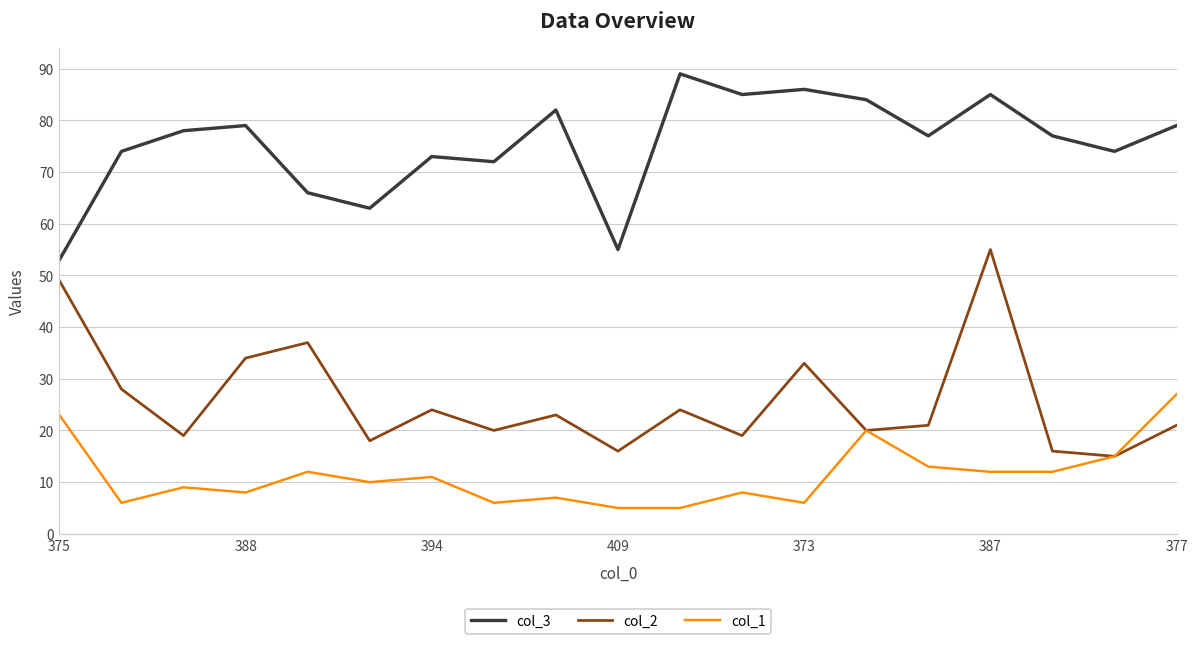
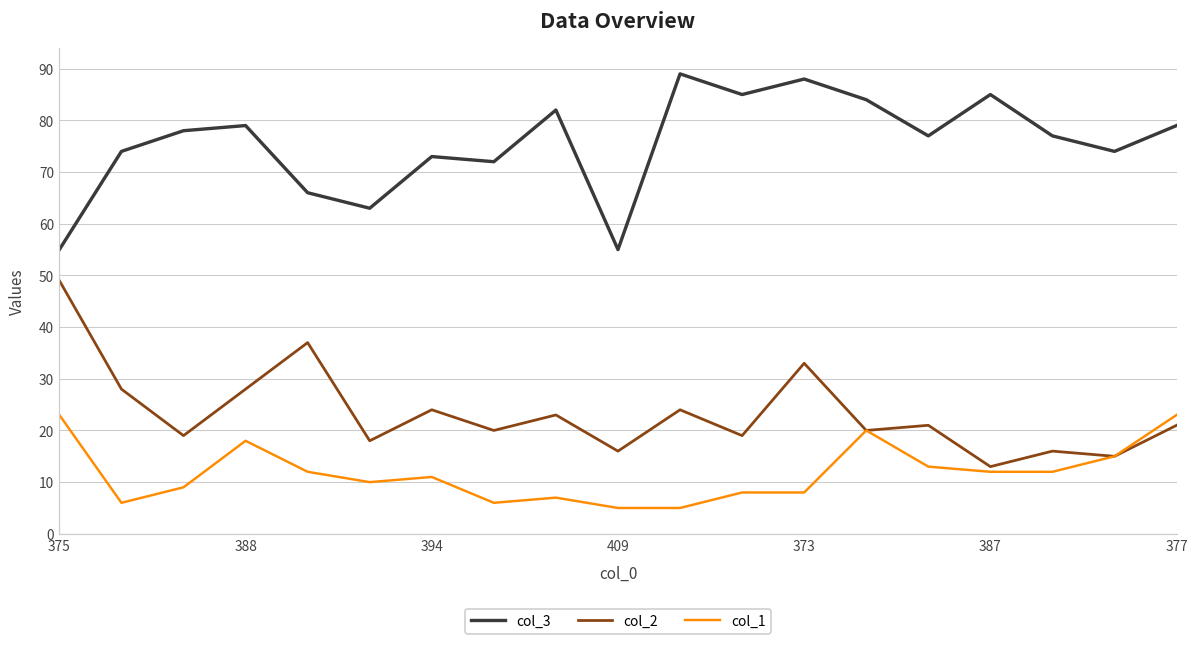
col_3, 375: 53 -> 55
col_2, 388: 34 -> 28
col_1, 388: 8 -> 18
col_3, 373: 86 -> 88
col_1, 373: 6 -> 8
col_2, 387: 55 -> 13
col_1, 377: 27 -> 23
